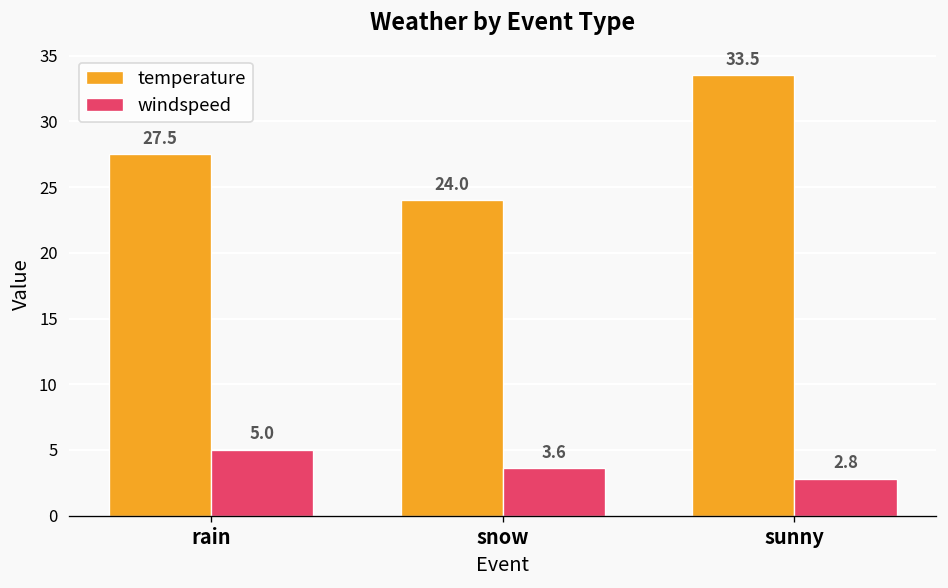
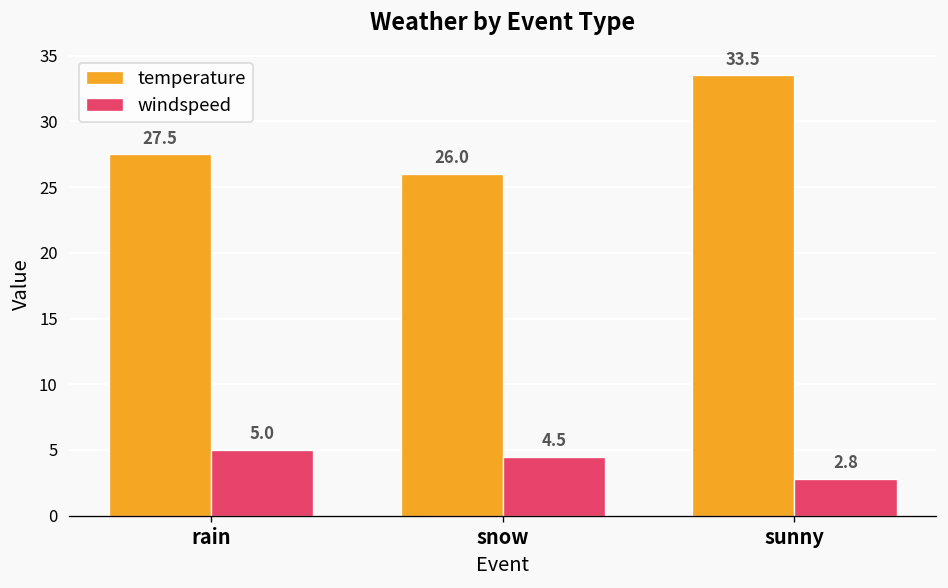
temperature, snow: 24.0 -> 26.0
windspeed, snow: 3.6 -> 4.5
